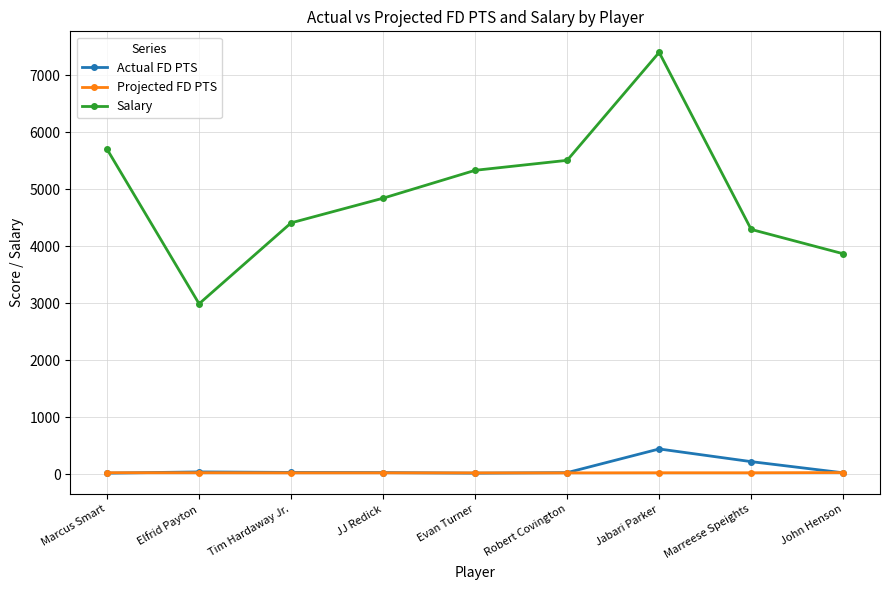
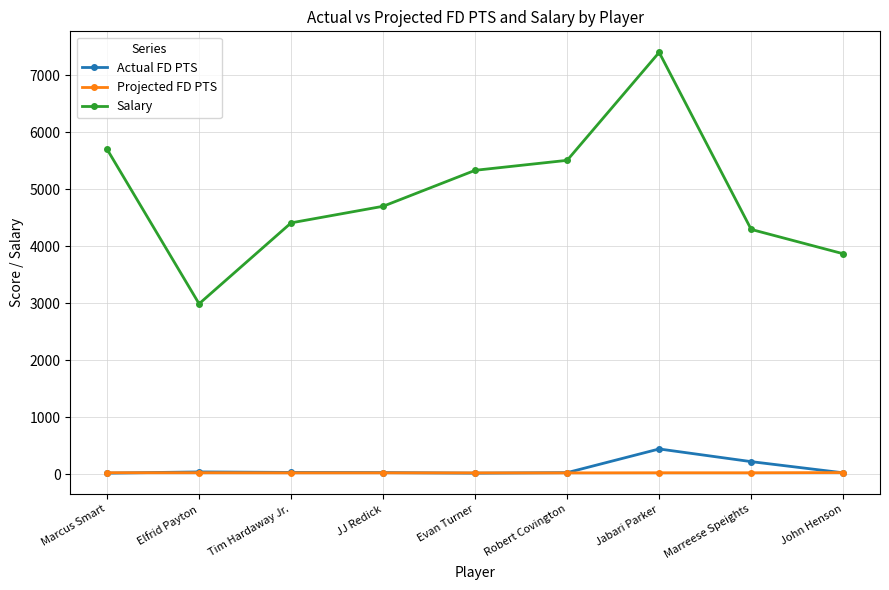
Salary, JJ Redick: 4800 -> 4700
